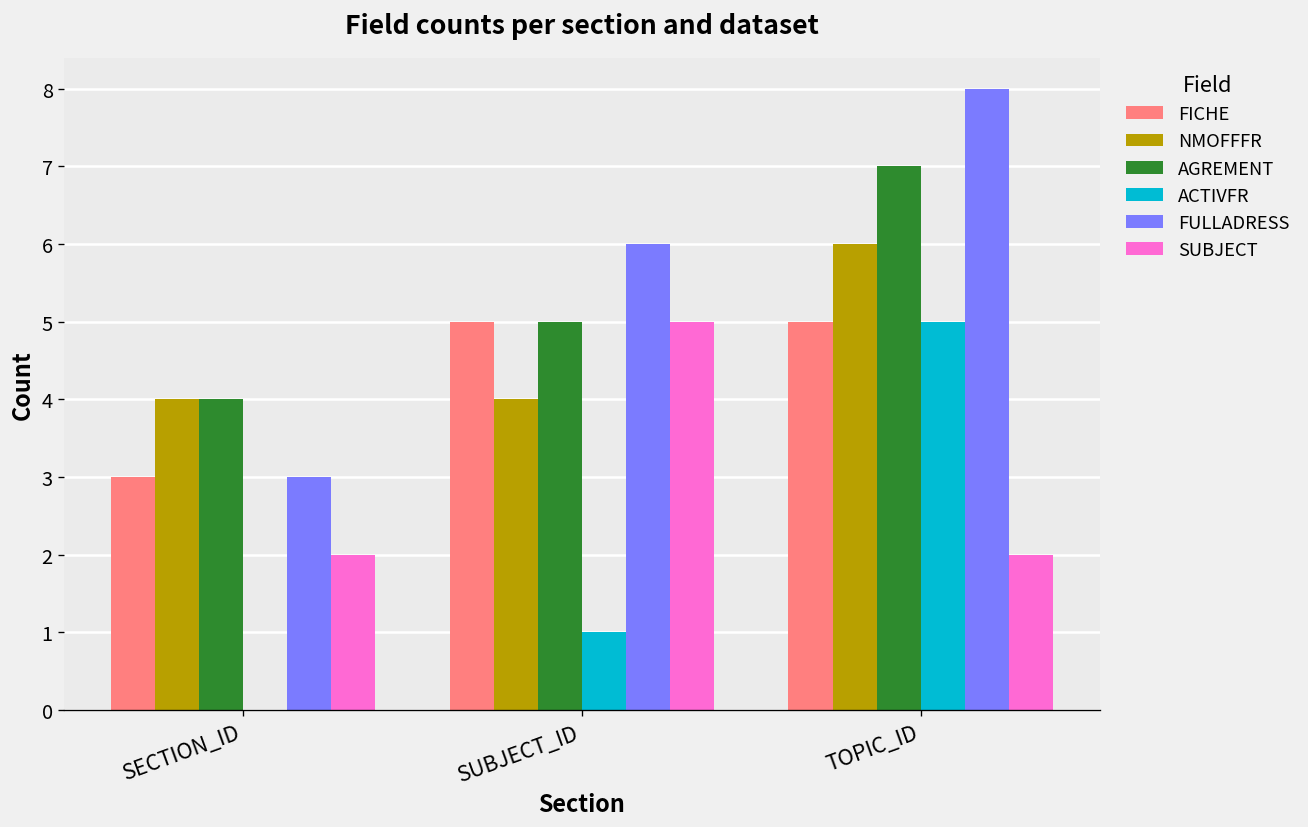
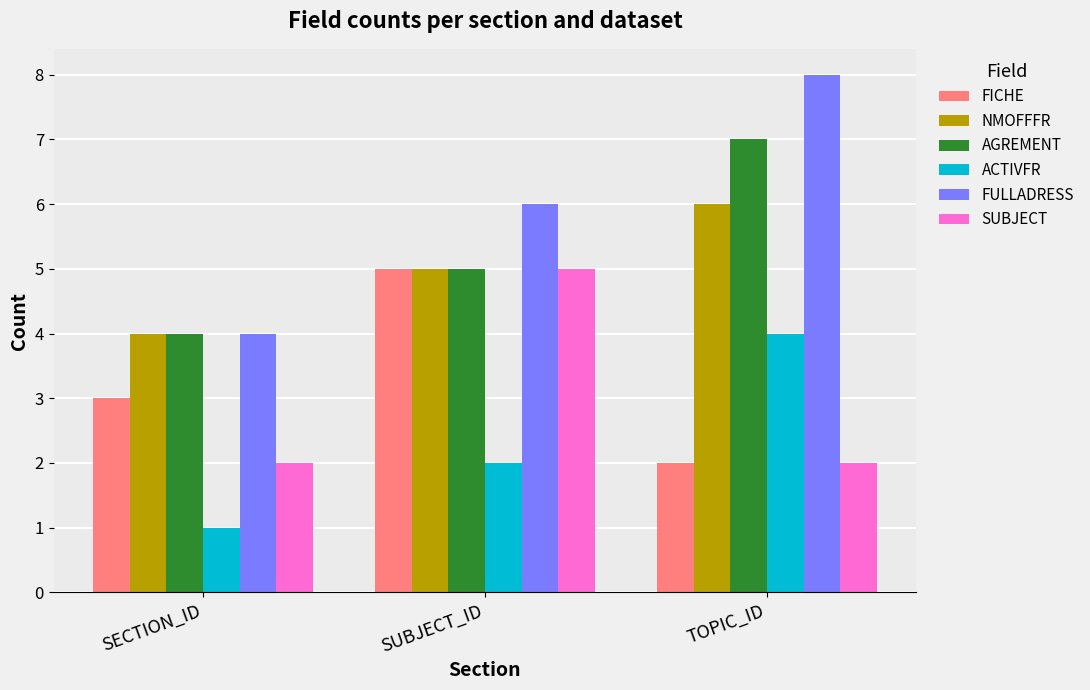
ACTIVFR, SECTION_ID: 0 -> 1
FULLADRESS, SECTION_ID: 3 -> 4
NMOFFFR, SUBJECT_ID: 4 -> 5
ACTIVFR, SUBJECT_ID: 1 -> 2
FICHE, TOPIC_ID: 5 -> 2
ACTIVFR, TOPIC_ID: 5 -> 4
